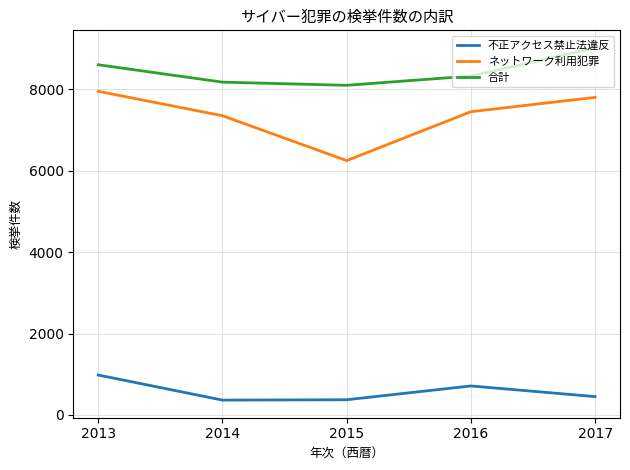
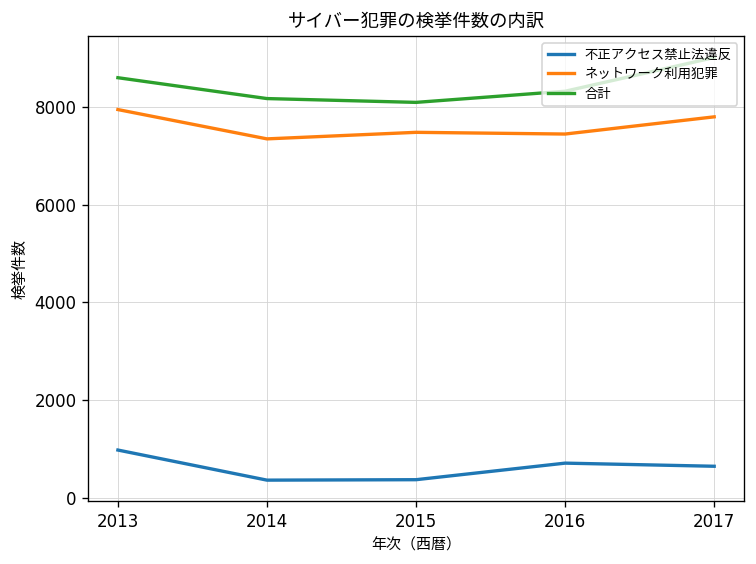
ネットワーク利用犯罪, 2015: 6200 -> 7500
不正アクセス禁止法違反, 2017: 500 -> 600
